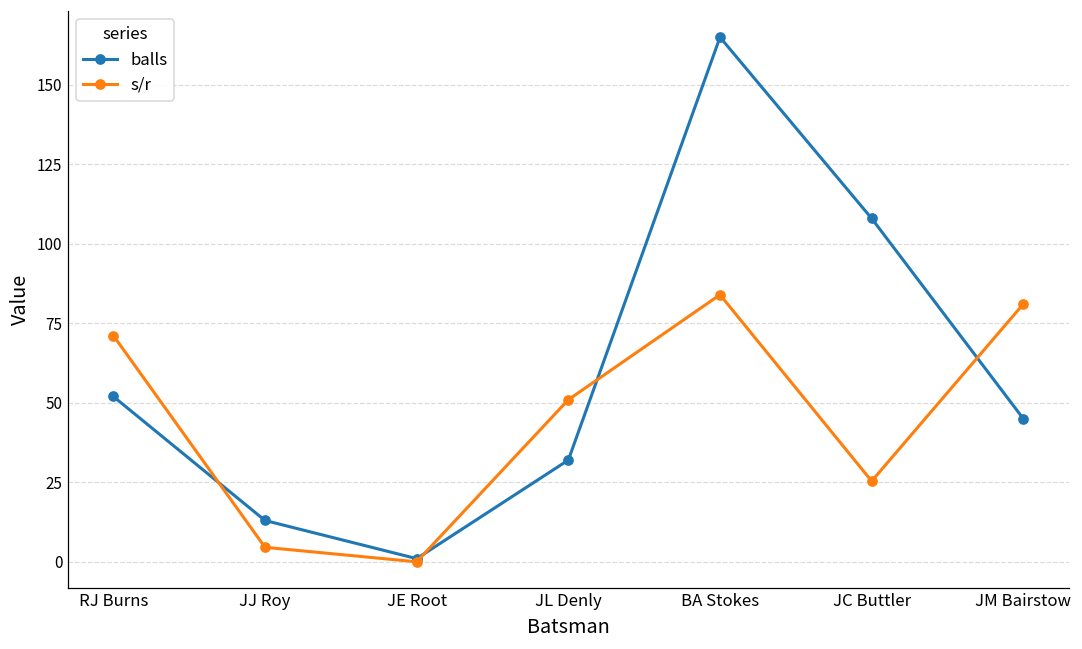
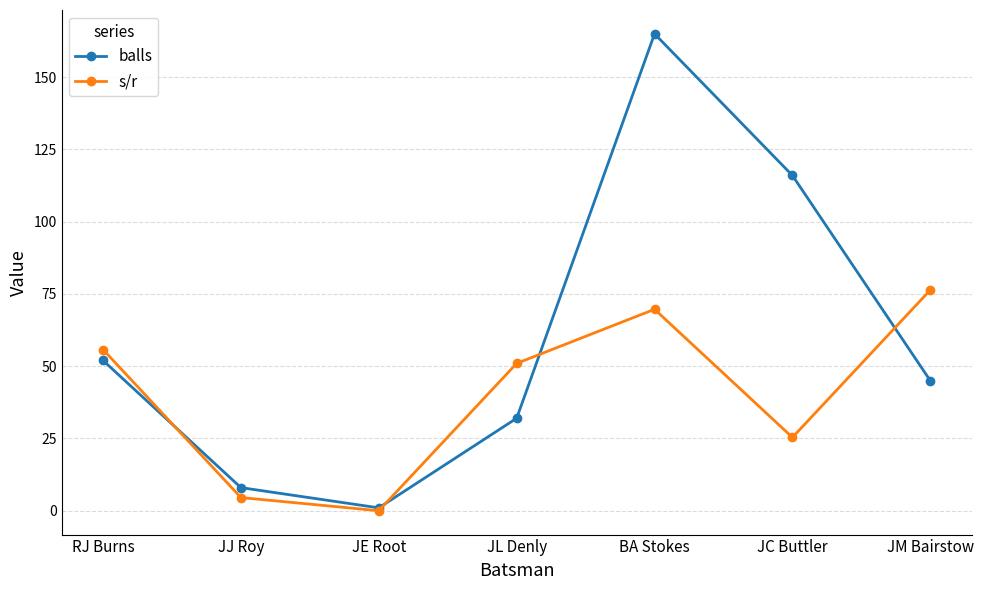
s/r, RJ Burns: 71 -> 56
balls, JJ Roy: 13 -> 8
s/r, BA Stokes: 84 -> 70
balls, JC Buttler: 108 -> 116
s/r, JM Bairstow: 81 -> 76
